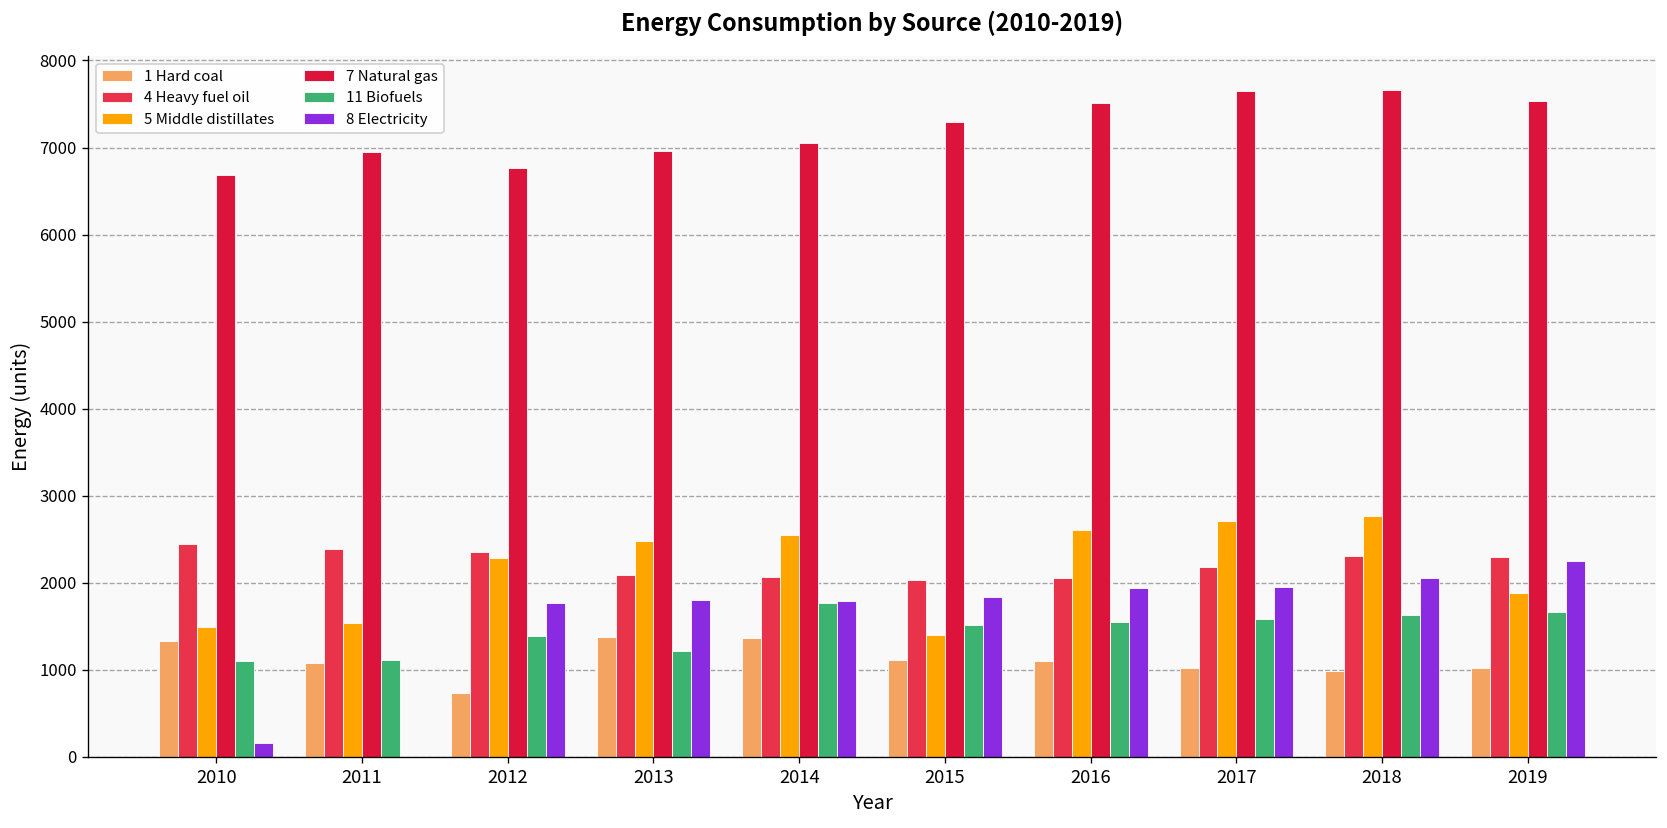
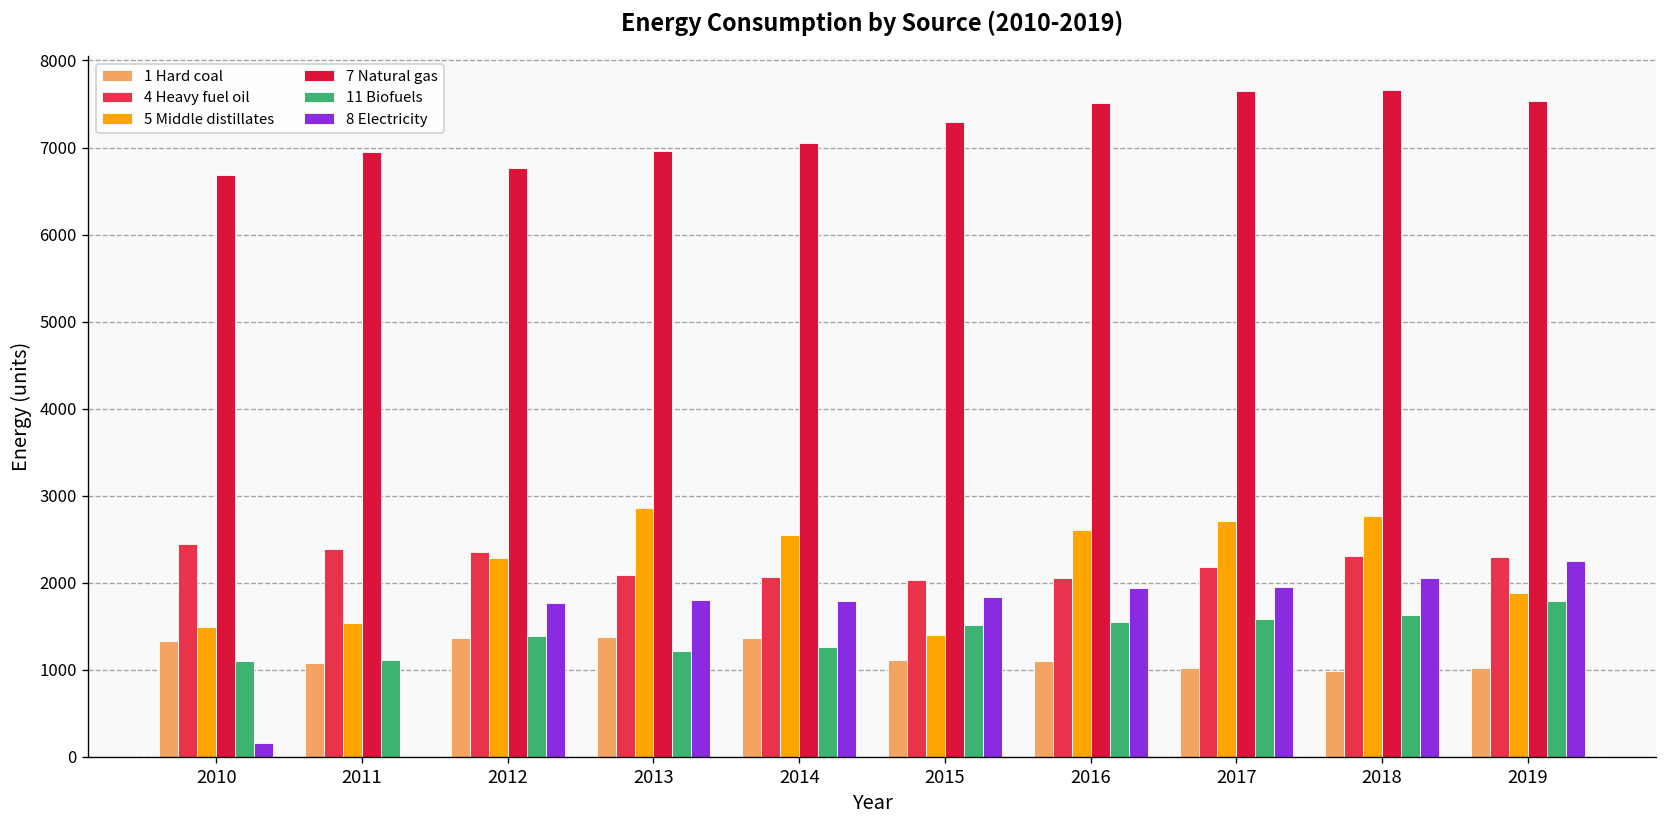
1 Hard coal, 2012: 700 -> 1400
5 Middle distillates, 2013: 2500 -> 2900
11 Biofuels, 2014: 1800 -> 1300
11 Biofuels, 2019: 1700 -> 1800
